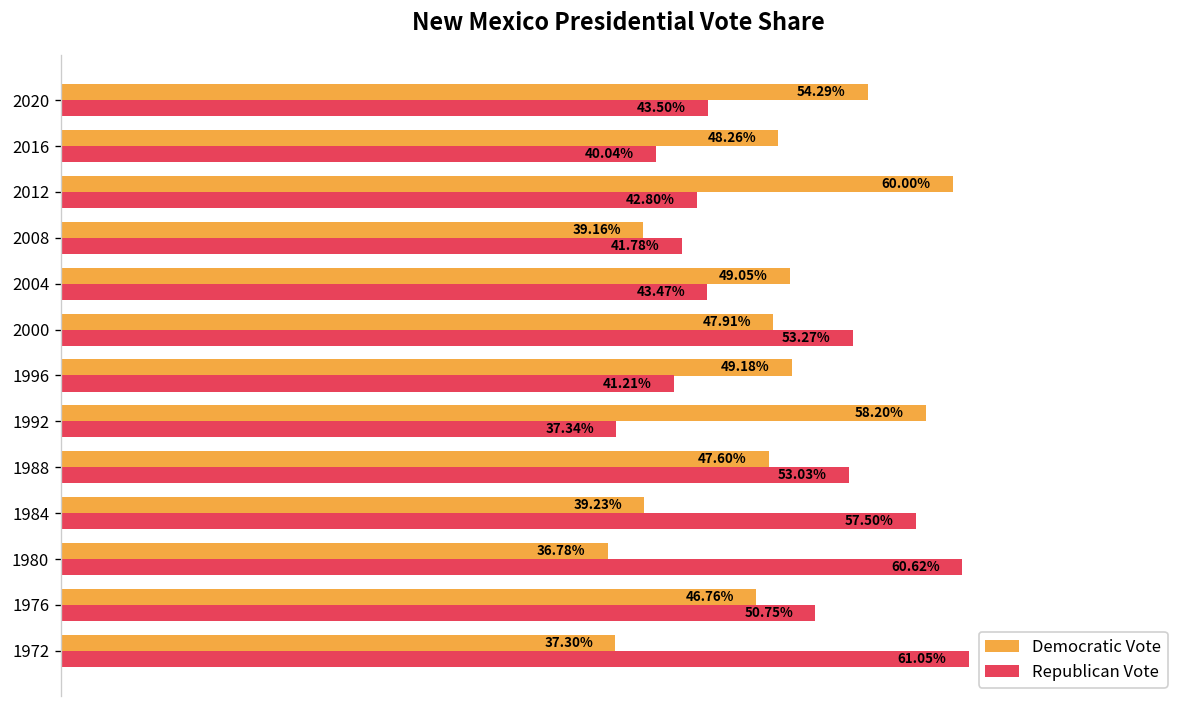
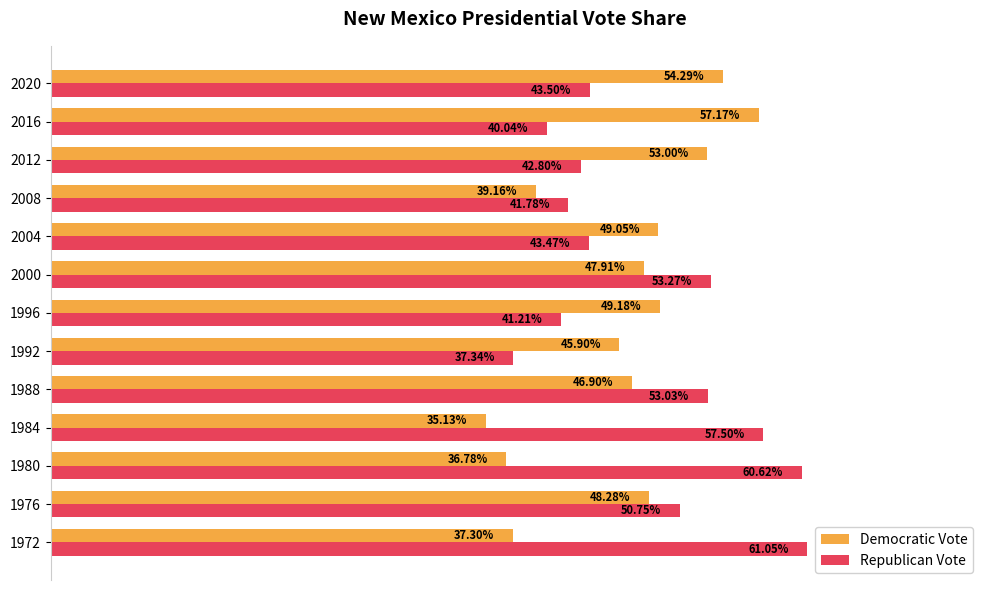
Democratic Vote, 2016: 48.26% -> 57.17%
Democratic Vote, 2012: 60.00% -> 53.00%
Democratic Vote, 1992: 58.20% -> 45.90%
Democratic Vote, 1988: 47.60% -> 46.90%
Democratic Vote, 1984: 39.23% -> 35.13%
Democratic Vote, 1976: 46.76% -> 48.28%
